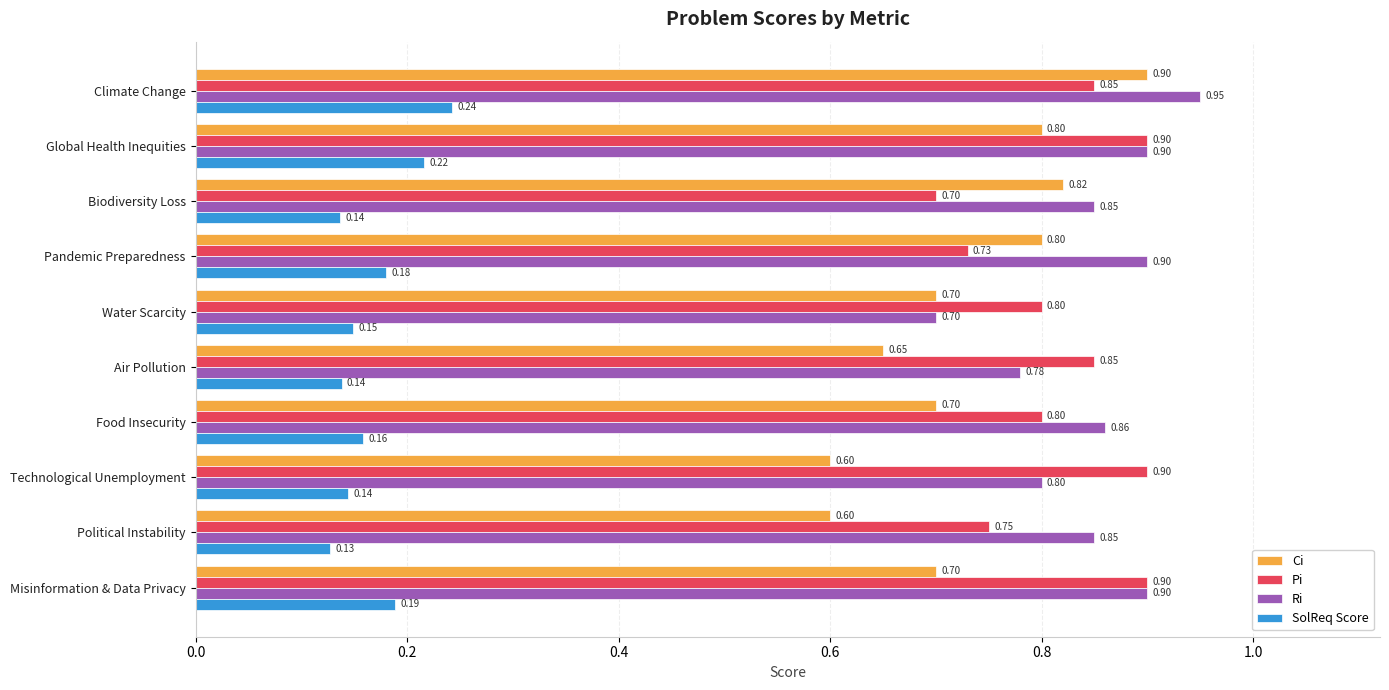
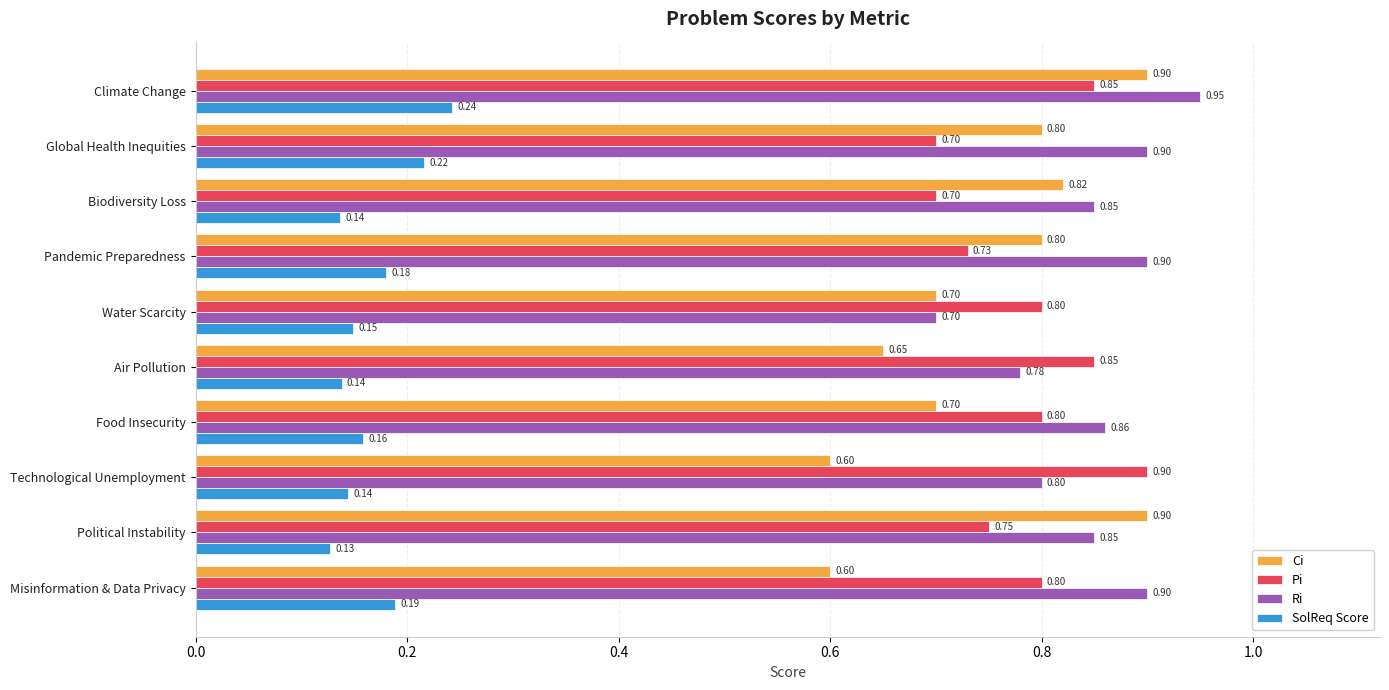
Pi, Global Health Inequities: 0.90 -> 0.70
Ci, Political Instability: 0.60 -> 0.90
Ci, Misinformation & Data Privacy: 0.70 -> 0.60
Pi, Misinformation & Data Privacy: 0.90 -> 0.80
